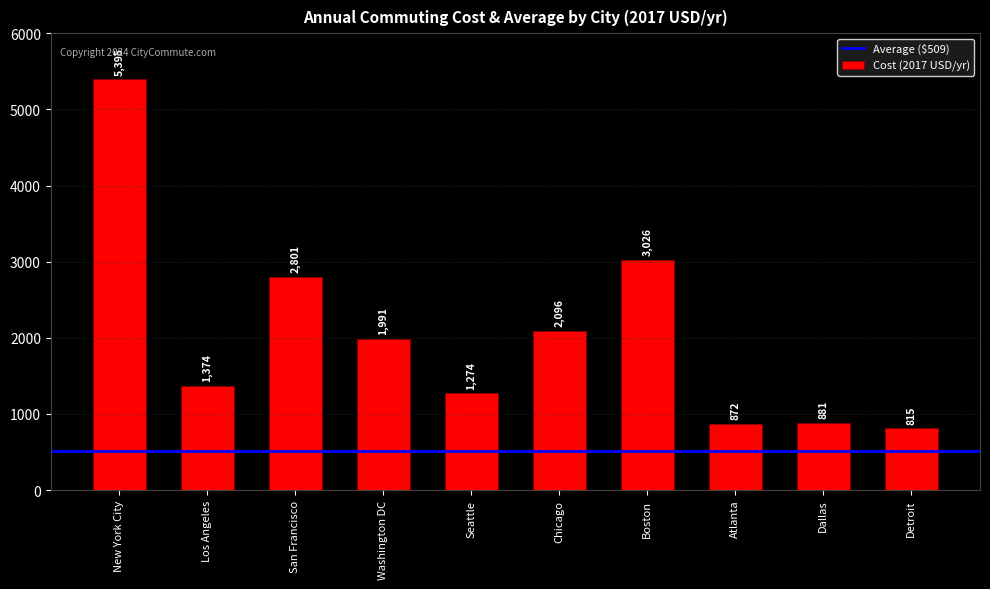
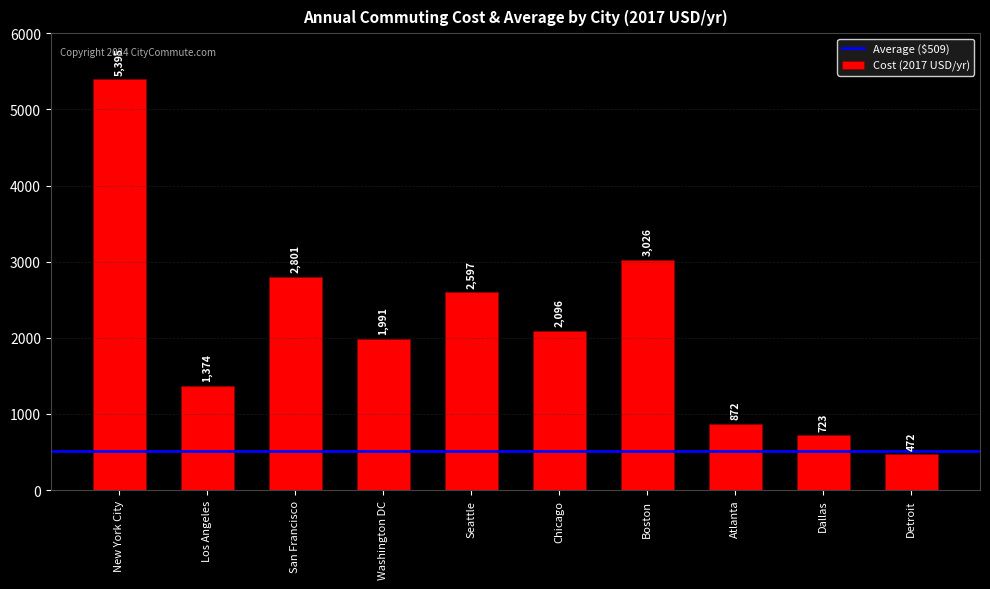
Seattle: 1,274 -> 2,597
Dallas: 881 -> 723
Detroit: 815 -> 472
